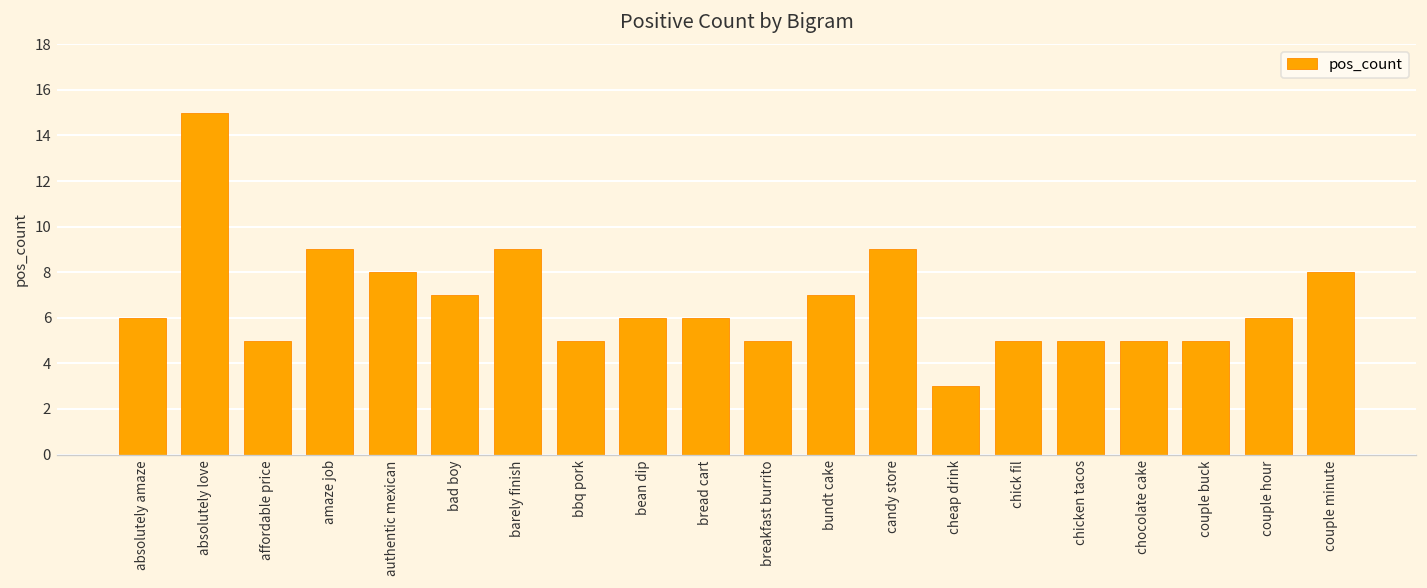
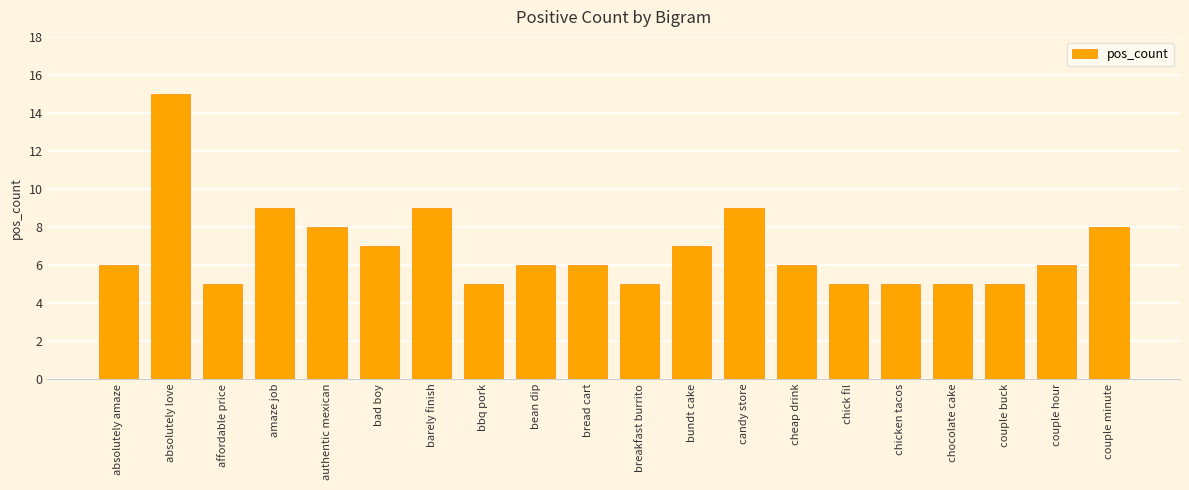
cheap drink: 3 -> 6
